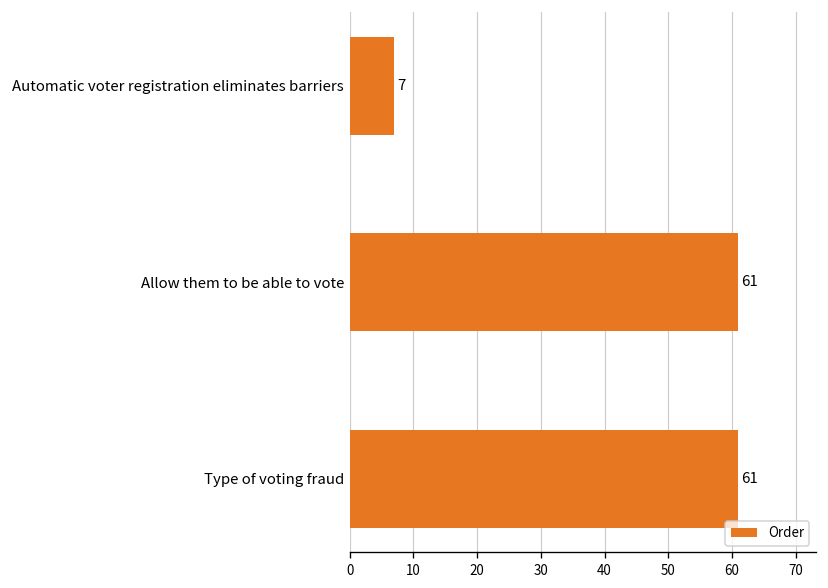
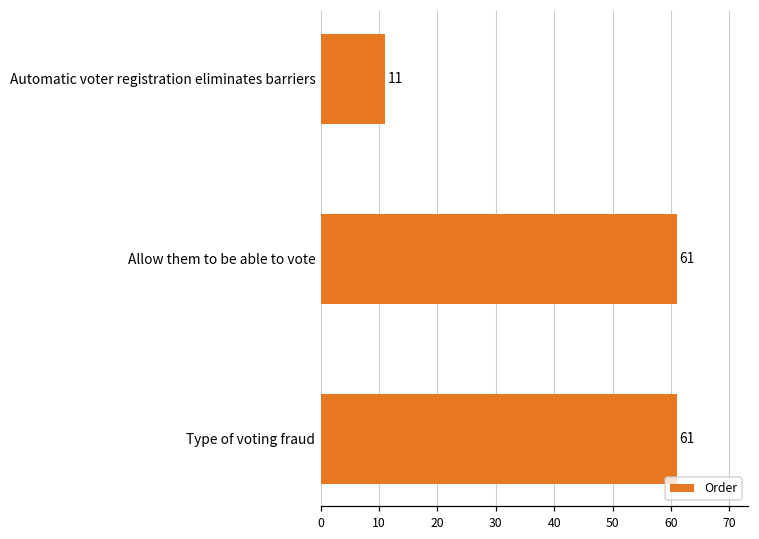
Automatic voter registration eliminates barriers: 7 -> 11
